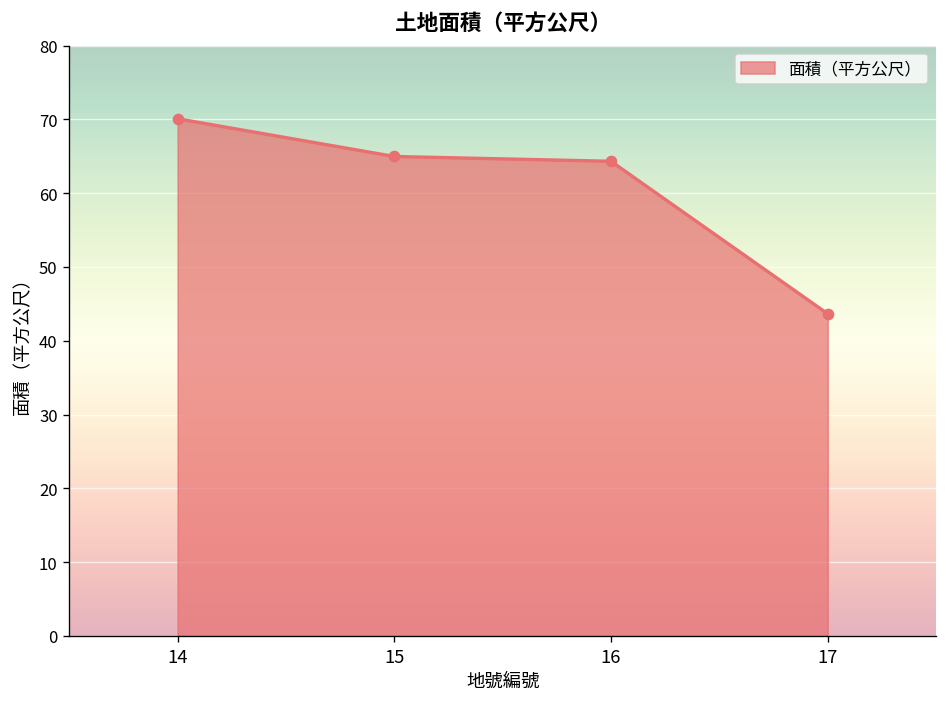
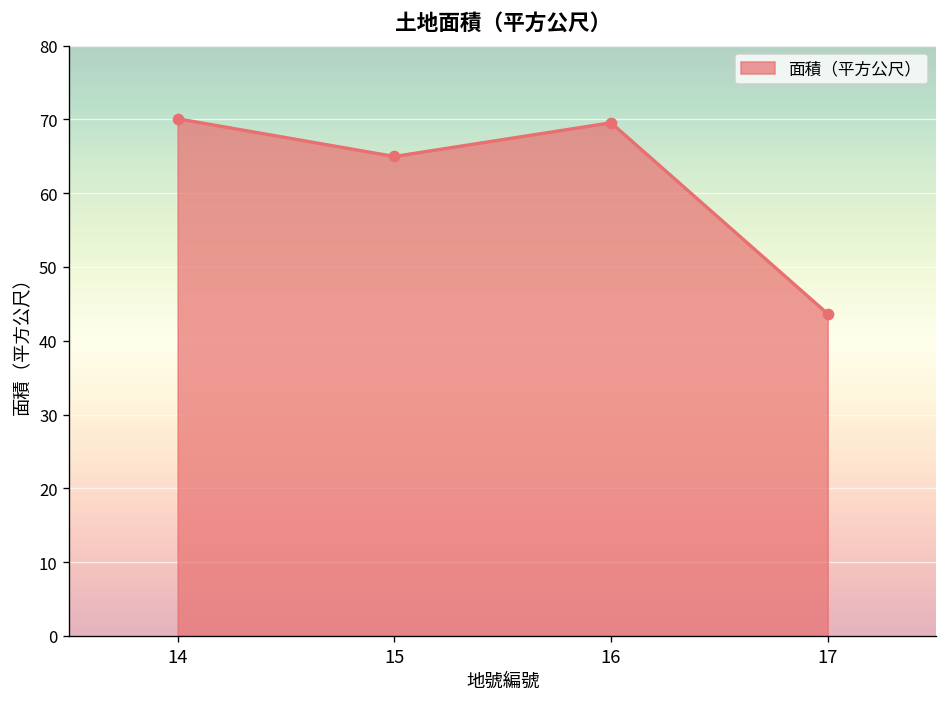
16: 64 -> 70
